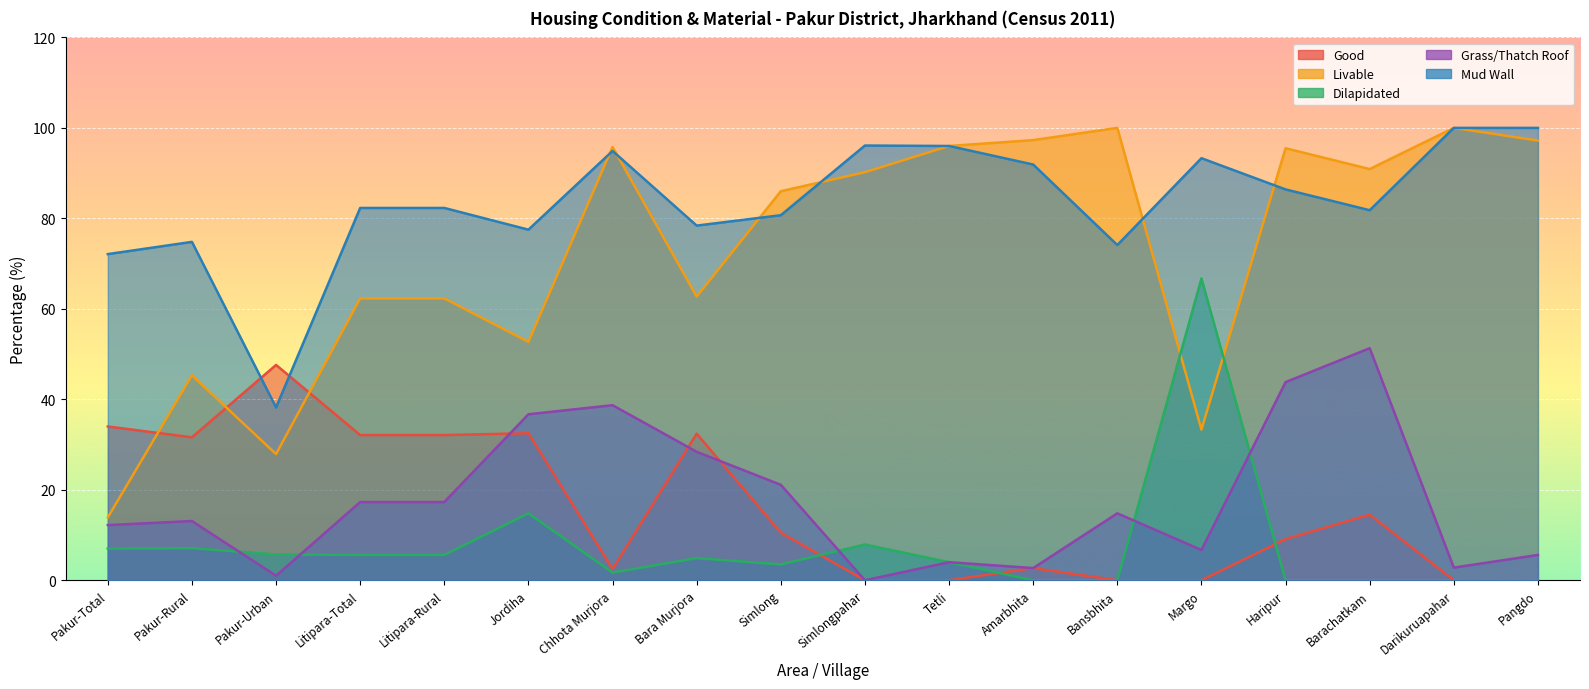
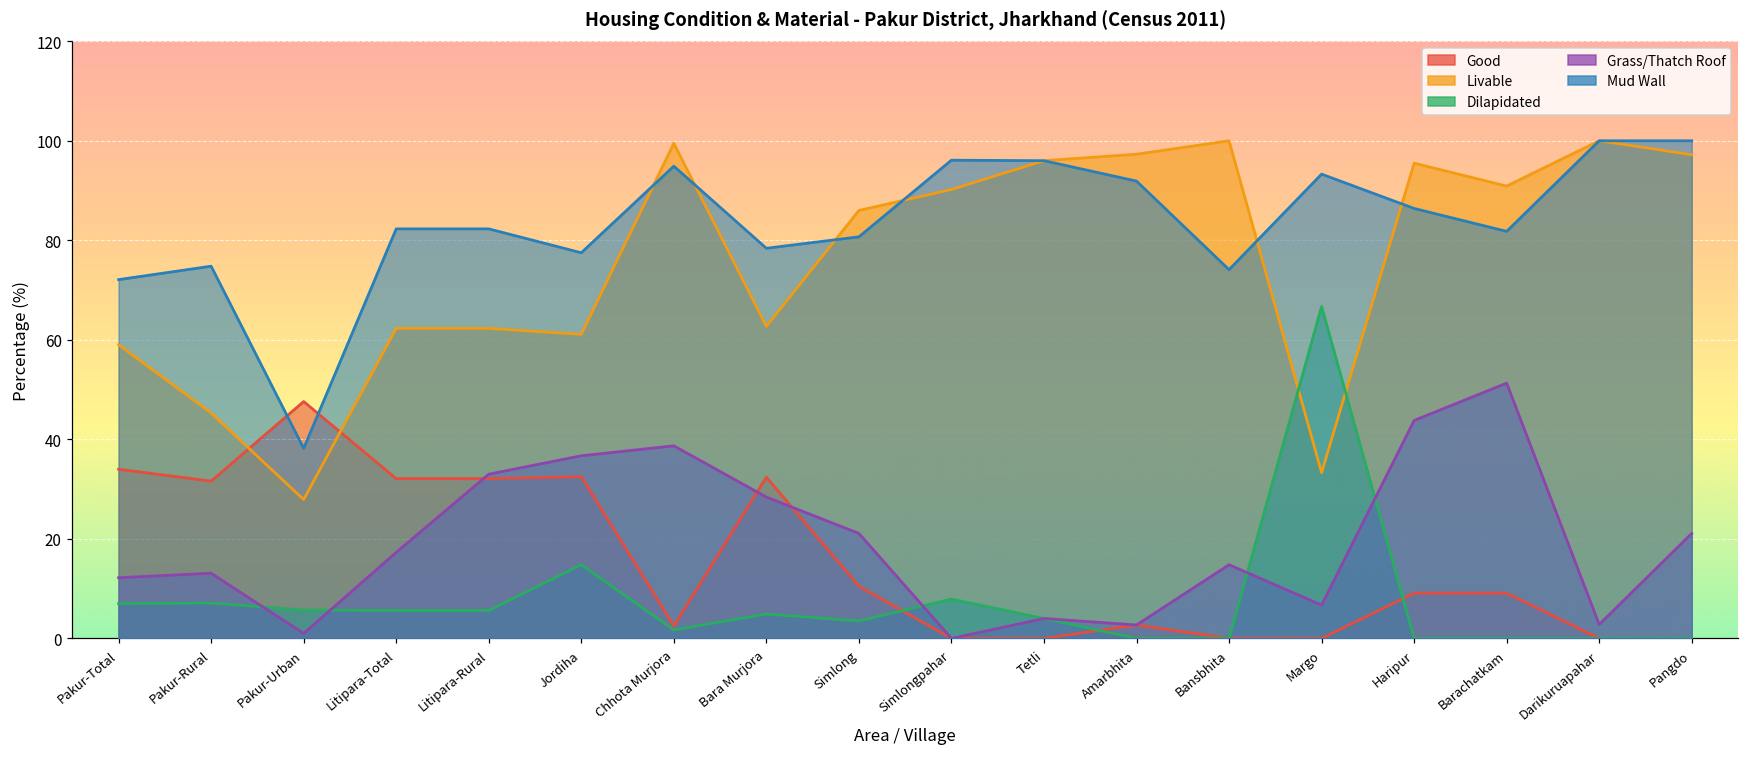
Livable, Pakur-Total: 14 -> 59
Grass/Thatch Roof, Litipara-Rural: 17 -> 33
Livable, Jordiha: 53 -> 61
Livable, Chhota Murjora: 96 -> 100
Good, Barachatkam: 15 -> 9
Grass/Thatch Roof, Pangdo: 6 -> 21
